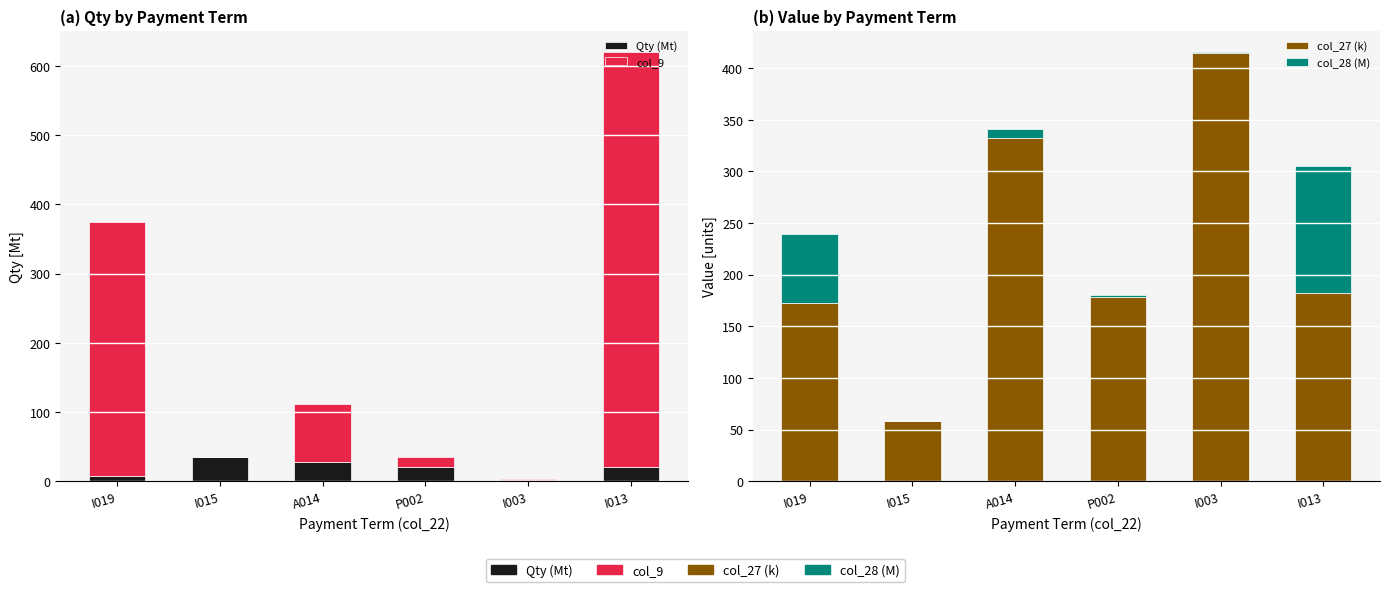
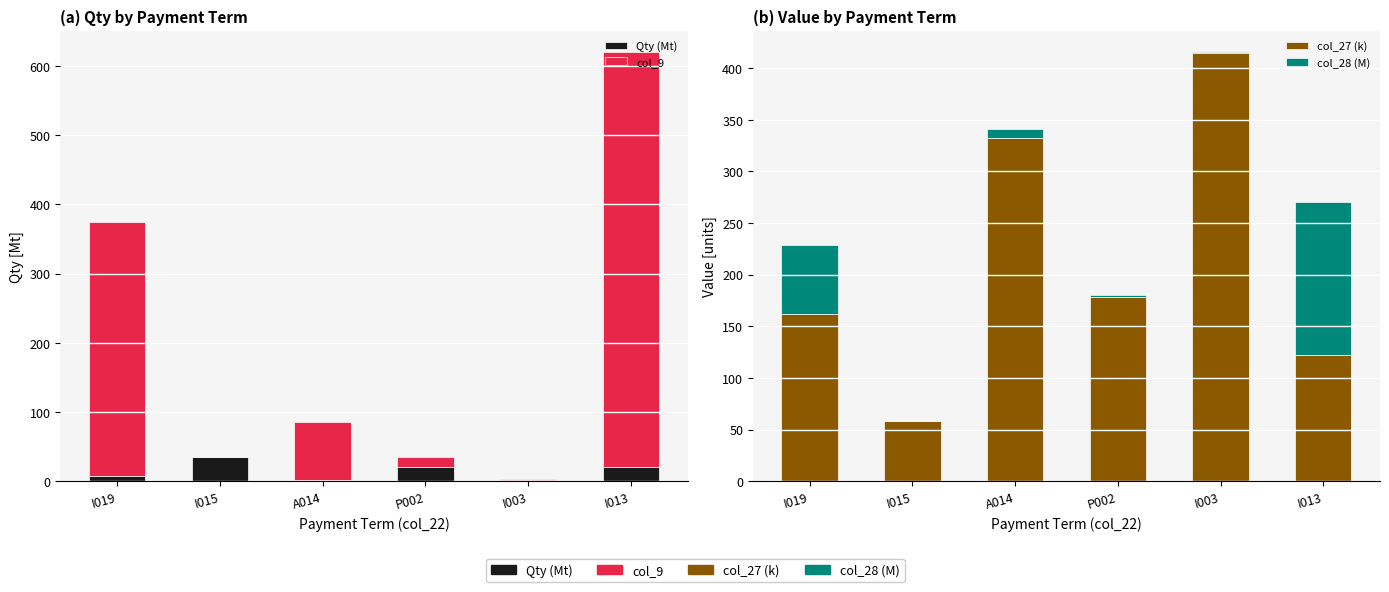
(a) Qty by Payment Term, Qty (Mt), A014: 30 -> 0
(b) Value by Payment Term, col_27 (k), I019: 172 -> 162
(b) Value by Payment Term, col_27 (k), I013: 182 -> 122
(b) Value by Payment Term, col_28 (M), I013: 123 -> 148
